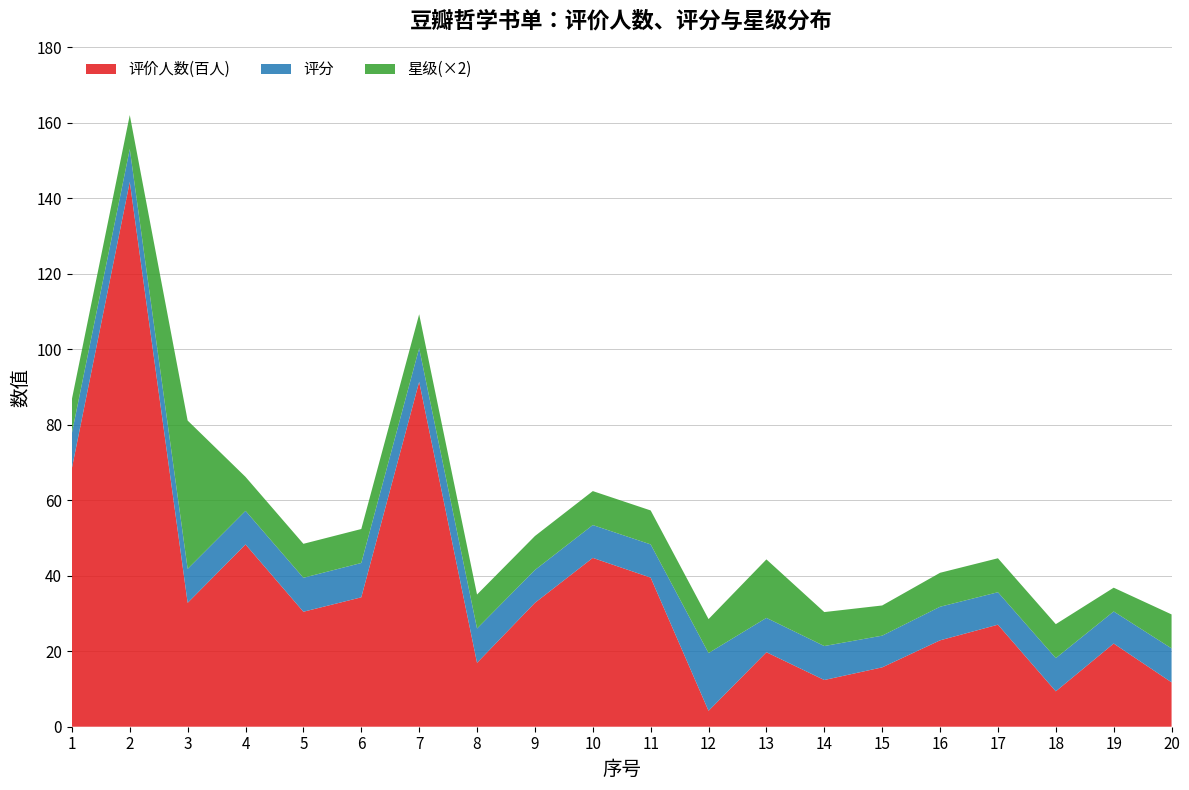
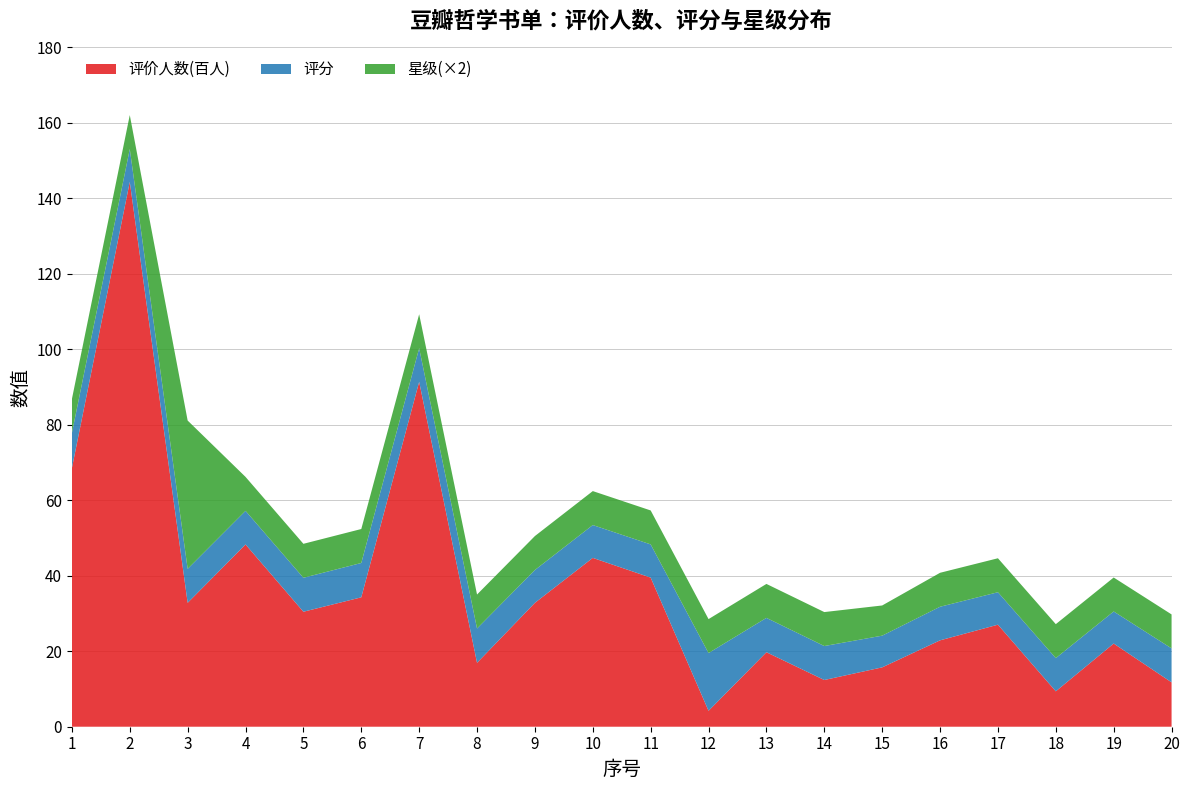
星级(×2), 13: 16 -> 9
星级(×2), 19: 6 -> 9
